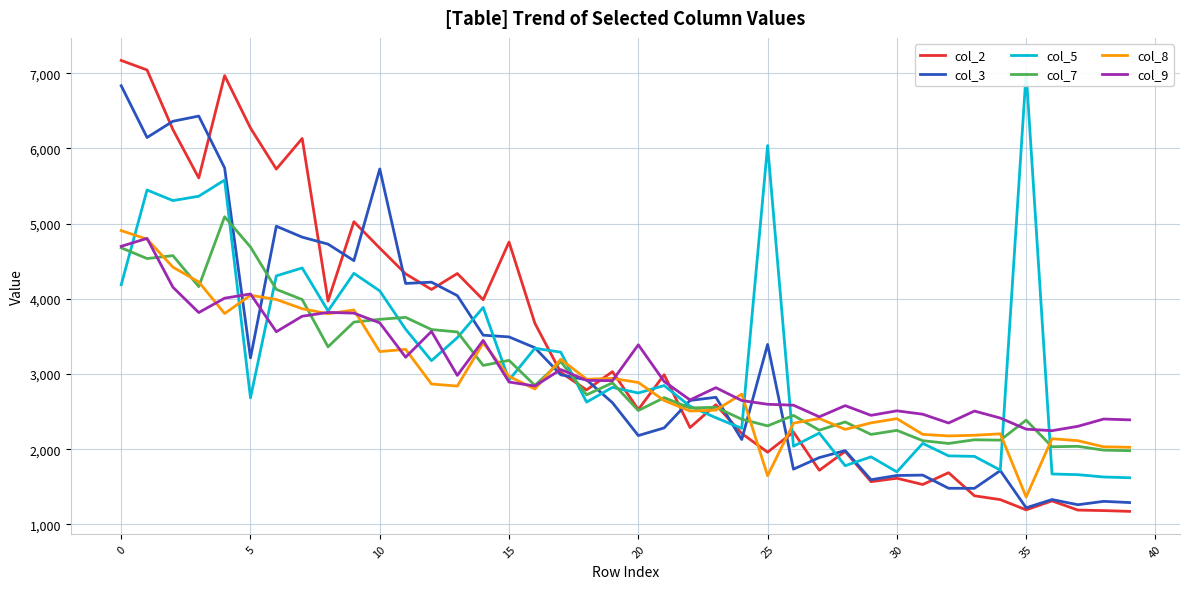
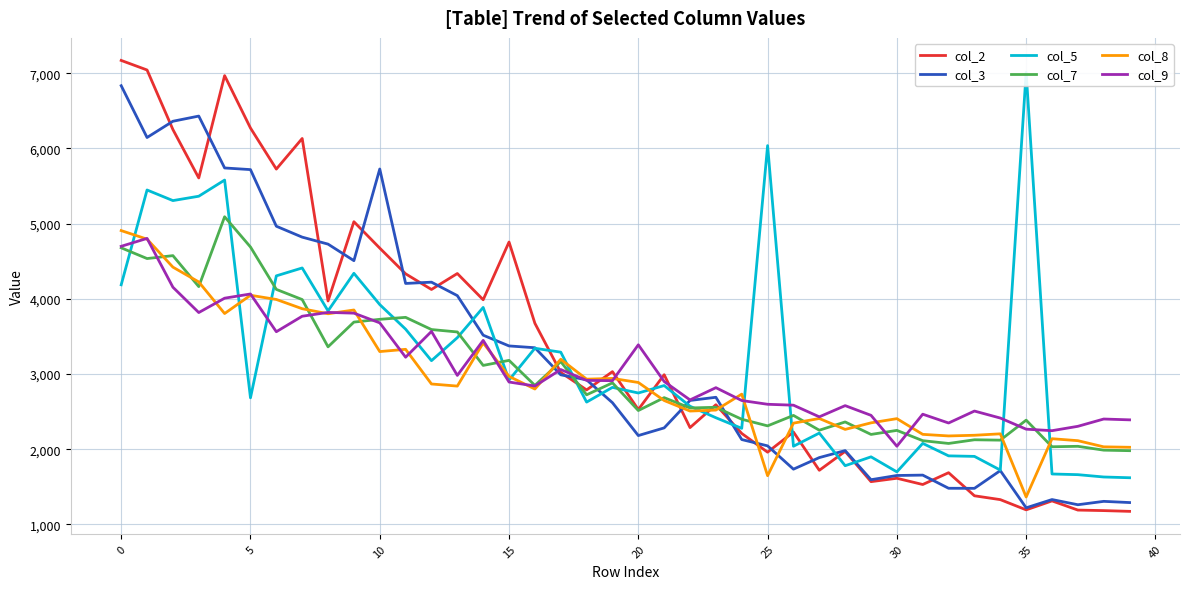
col_3, 5: 3,200 -> 5,700
col_5, 10: 4,100 -> 3,900
col_3, 15: 3,500 -> 3,400
col_3, 25: 3,400 -> 2,000
col_9, 30: 2,500 -> 2,000
